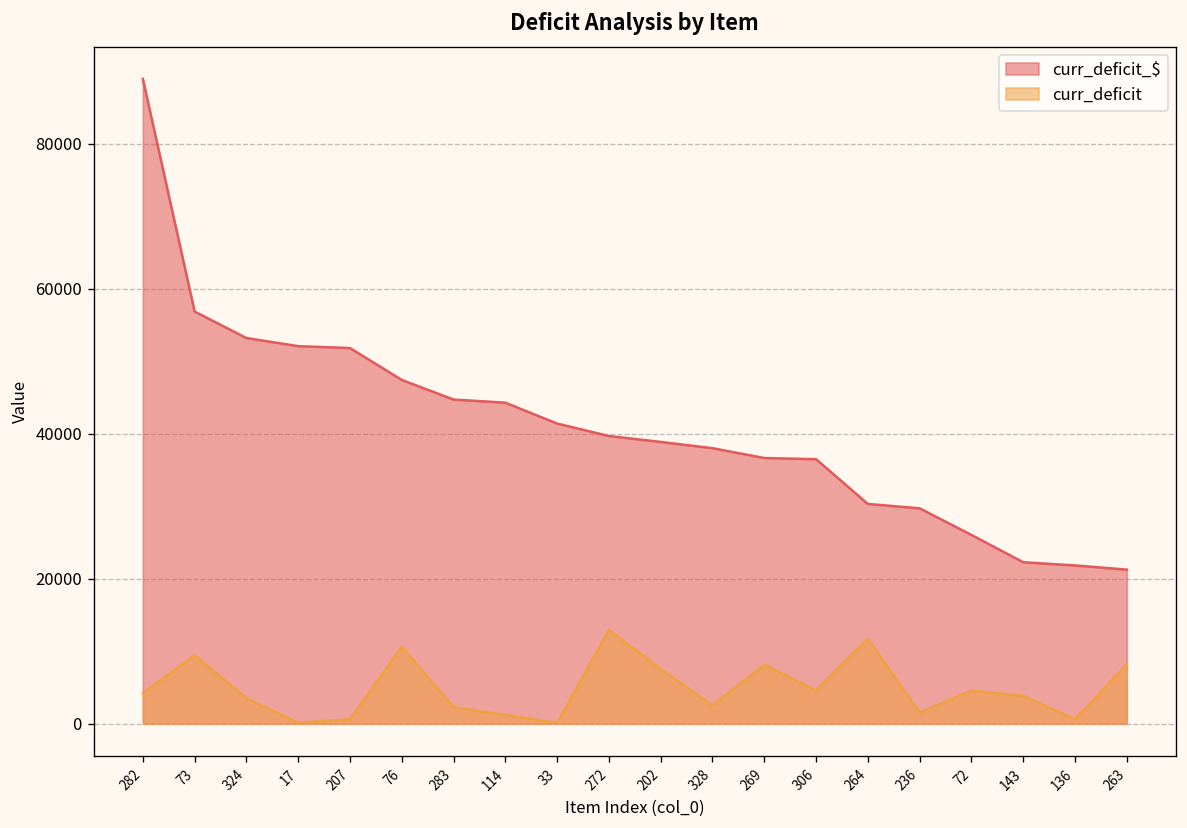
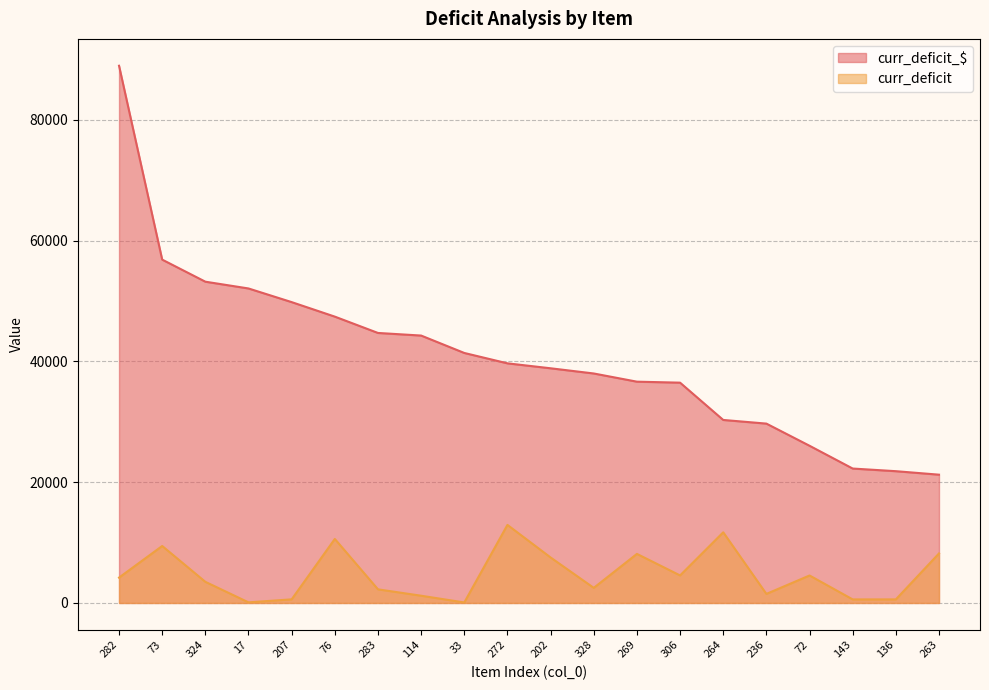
curr_deficit_$, 207: 52000 -> 50000
curr_deficit, 143: 4000 -> 1000
